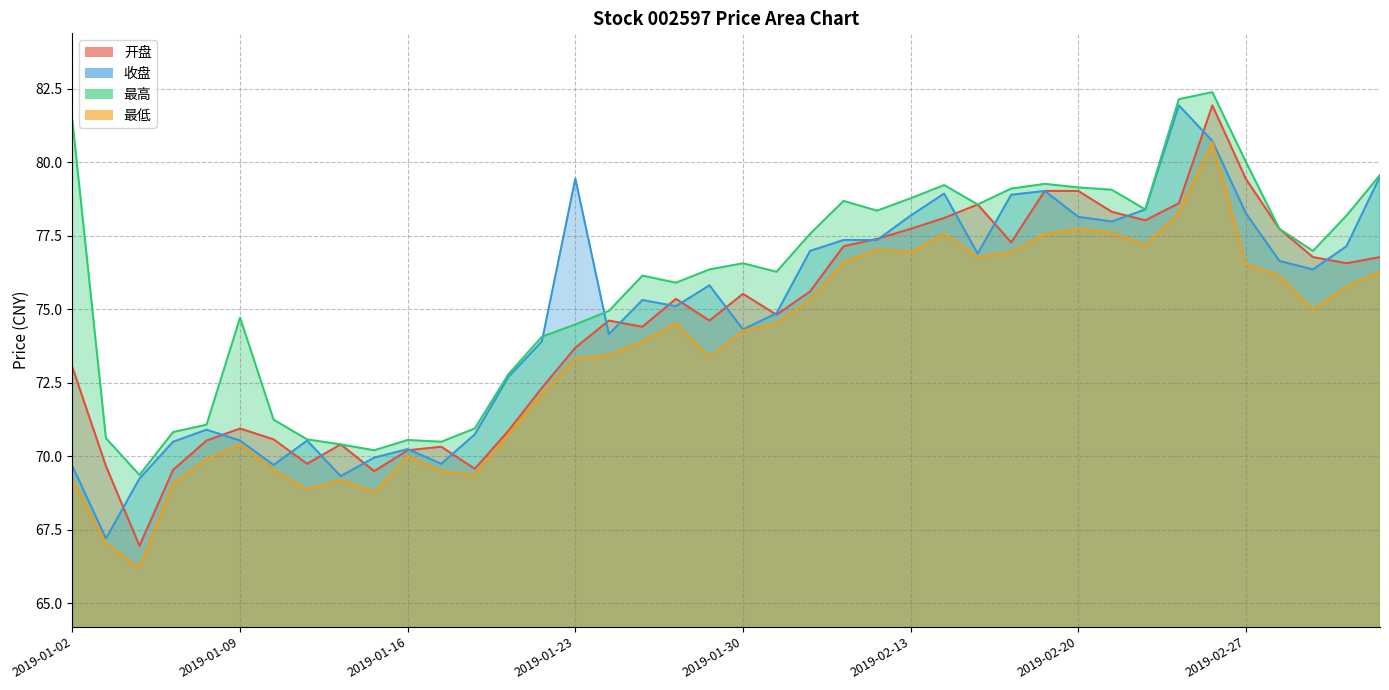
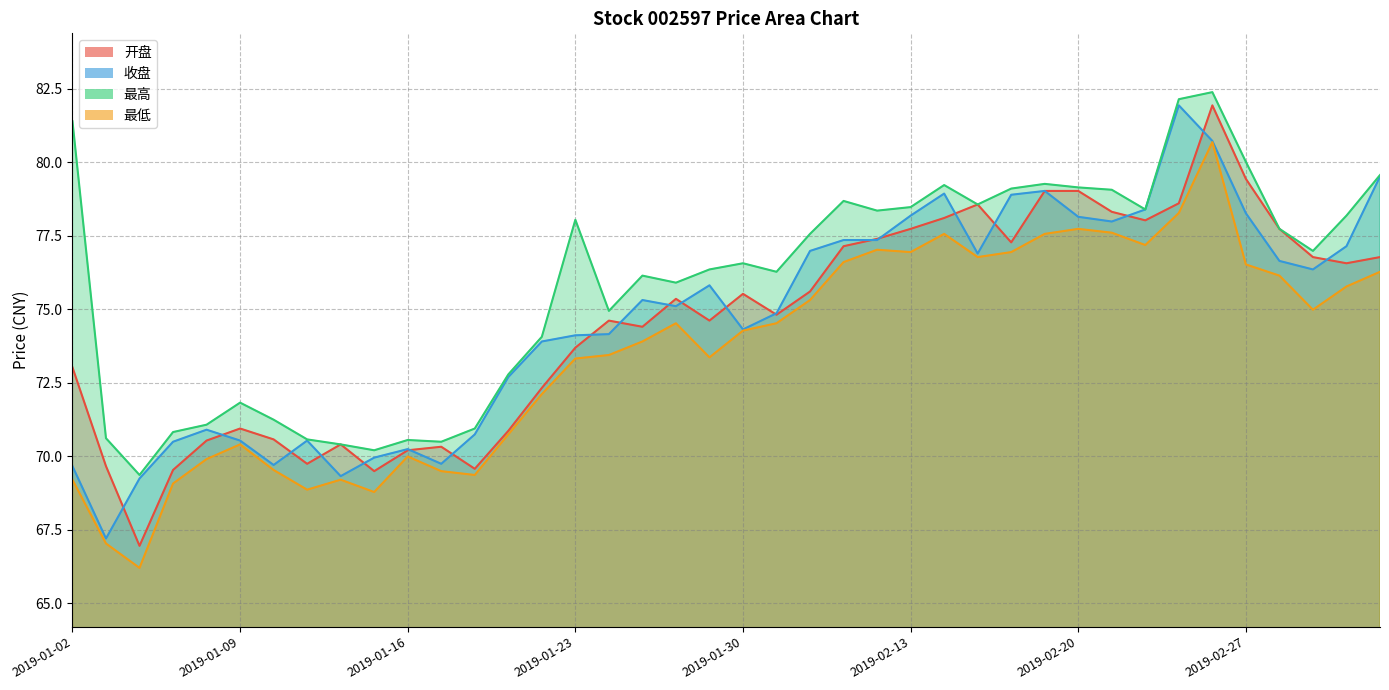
最高, 2019-01-09: 74.7 -> 71.8
收盘, 2019-01-23: 79.4 -> 74.1
最高, 2019-01-23: 74.5 -> 78.0
最高, 2019-02-13: 78.8 -> 78.5
